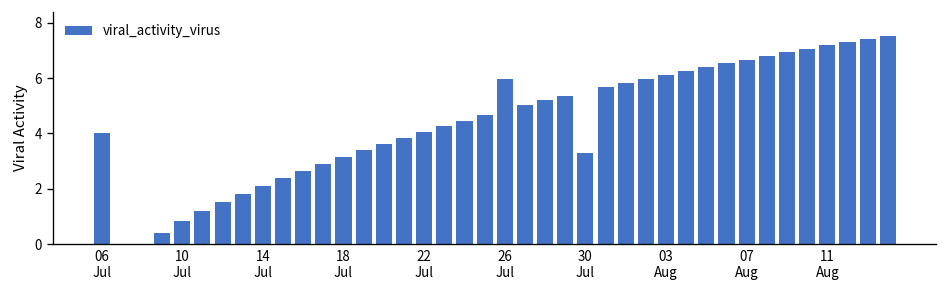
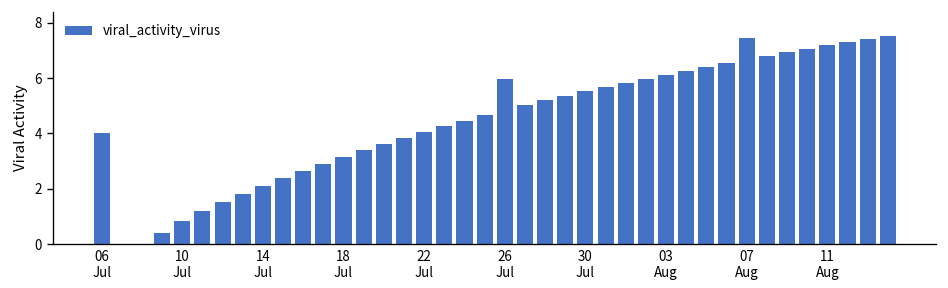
30 Jul: 3.3 -> 5.5
07 Aug: 6.7 -> 7.5
